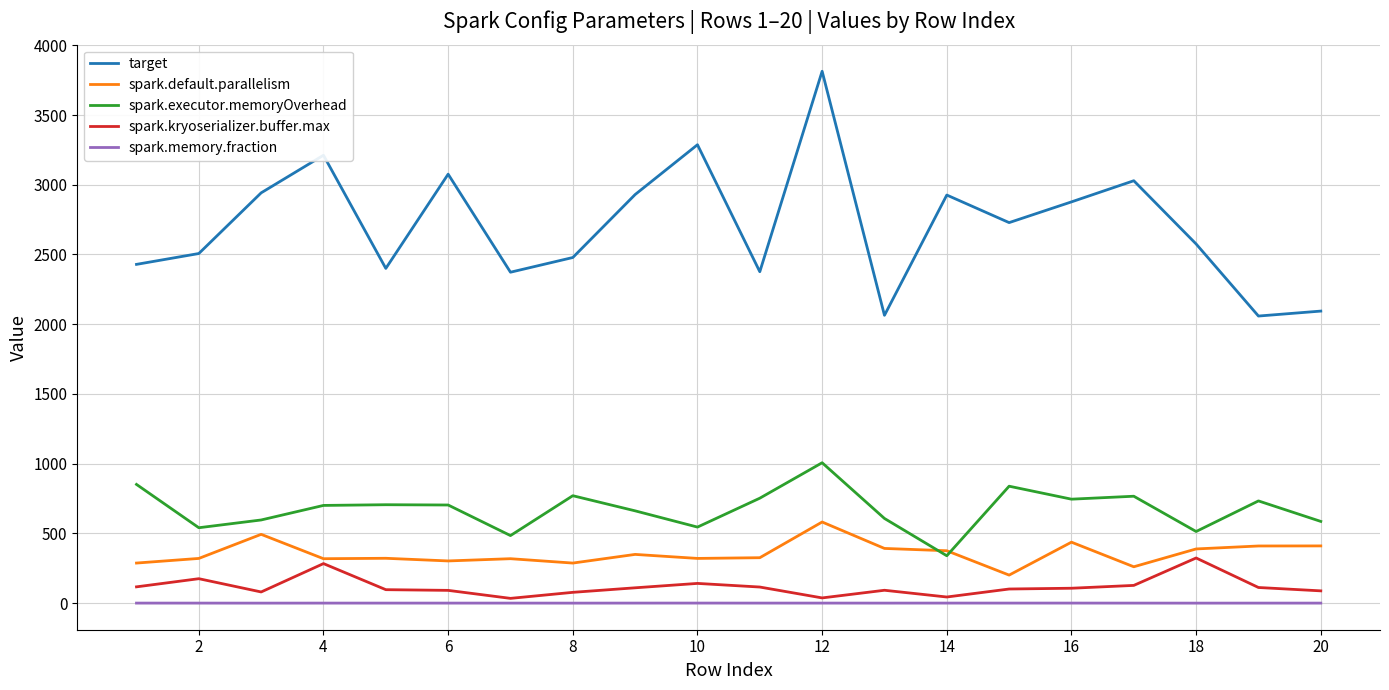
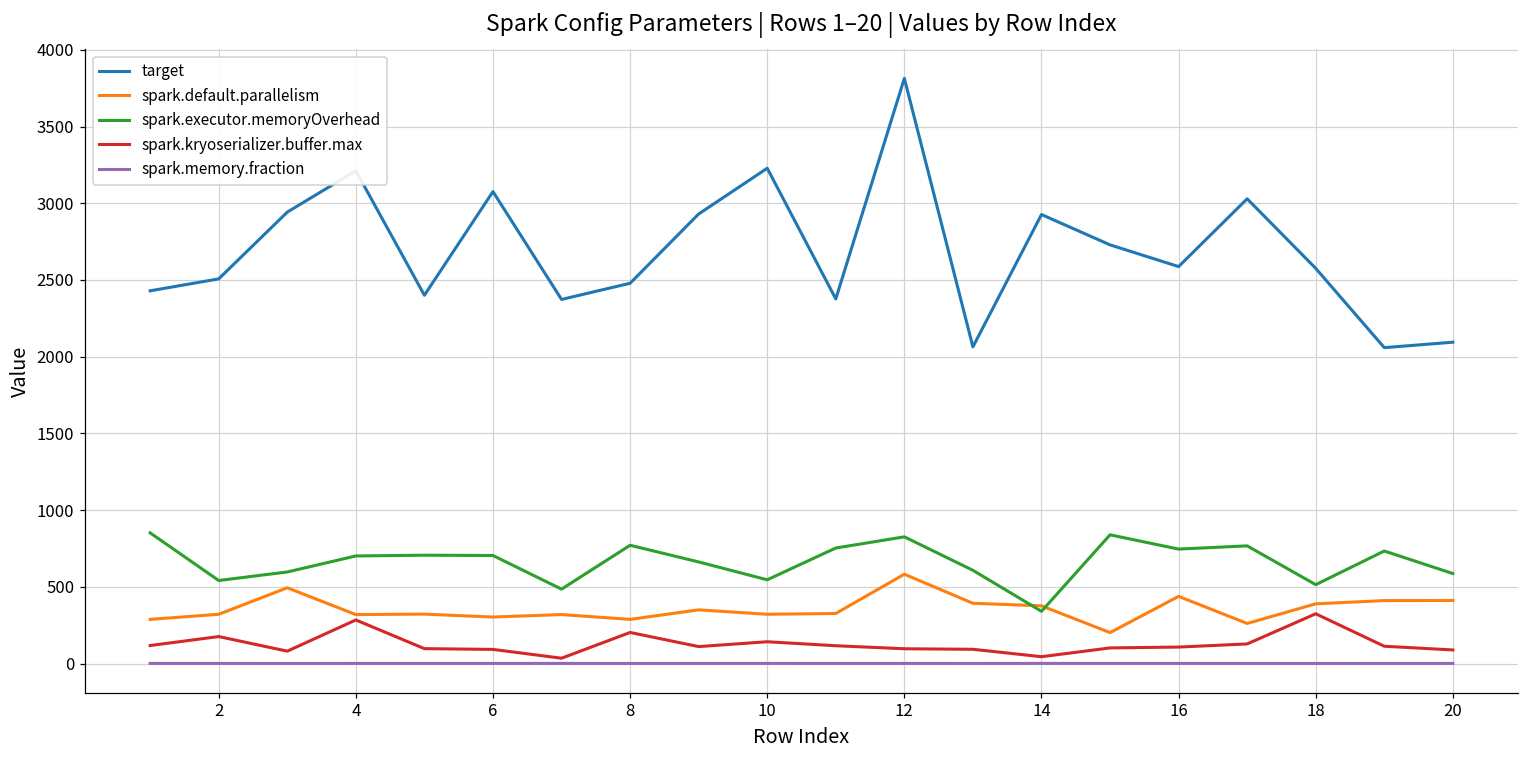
spark.kryoserializer.buffer.max, 8: 80 -> 200
target, 10: 3290 -> 3230
spark.executor.memoryOverhead, 12: 1010 -> 830
spark.kryoserializer.buffer.max, 12: 40 -> 100
target, 16: 2880 -> 2590
